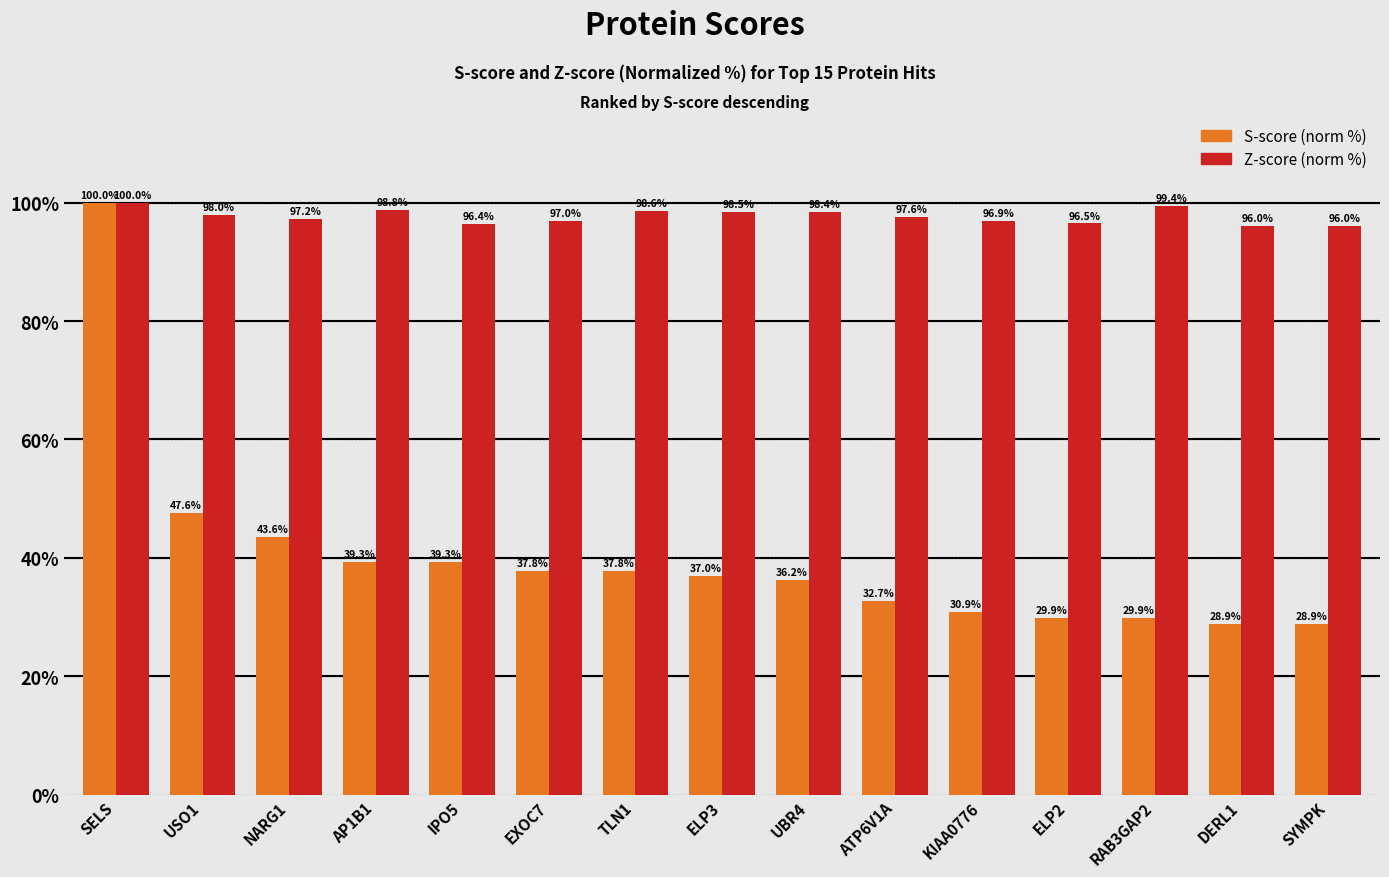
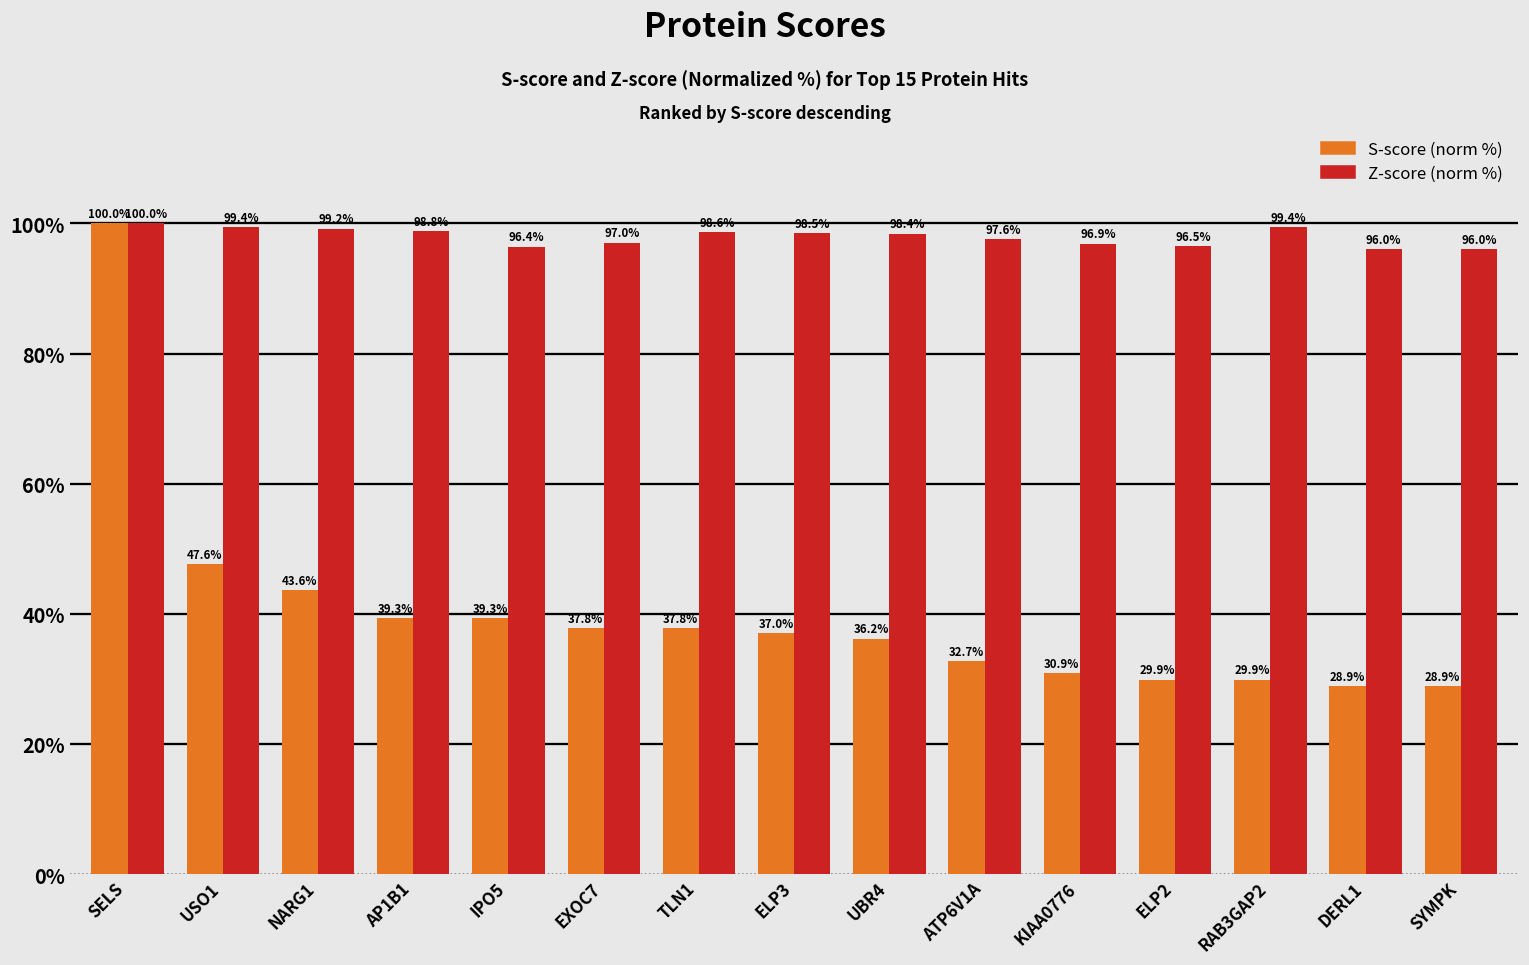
Z-score (norm %), USO1: 98.0% -> 99.4%
Z-score (norm %), NARG1: 97.2% -> 99.2%
